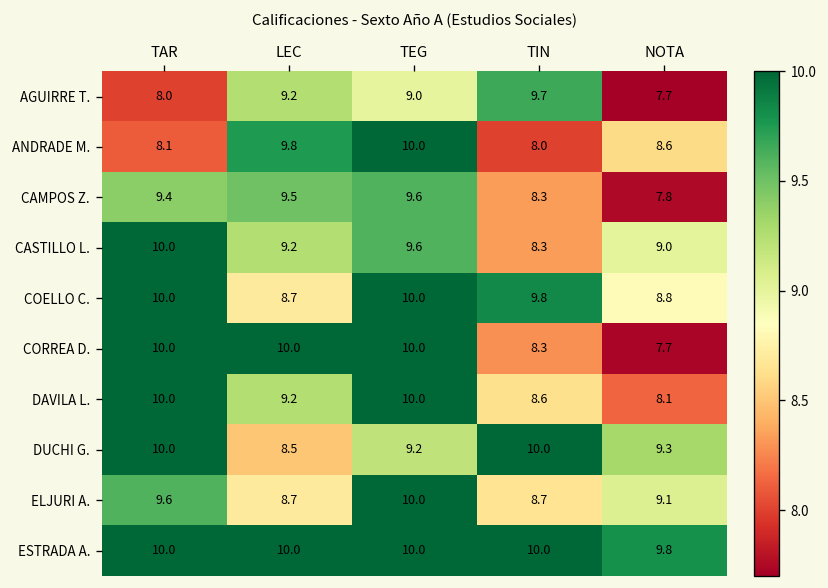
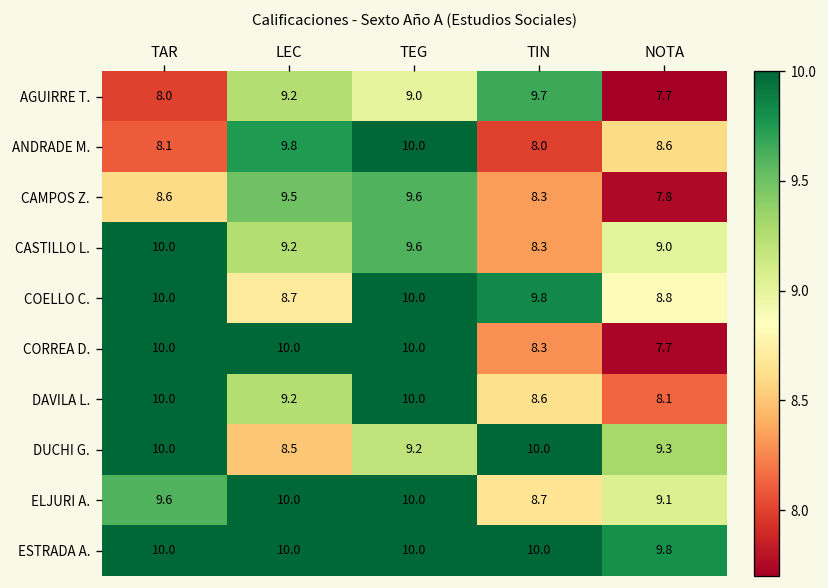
CAMPOS Z., TAR: 9.4 -> 8.6
ELJURI A., LEC: 8.7 -> 10.0
